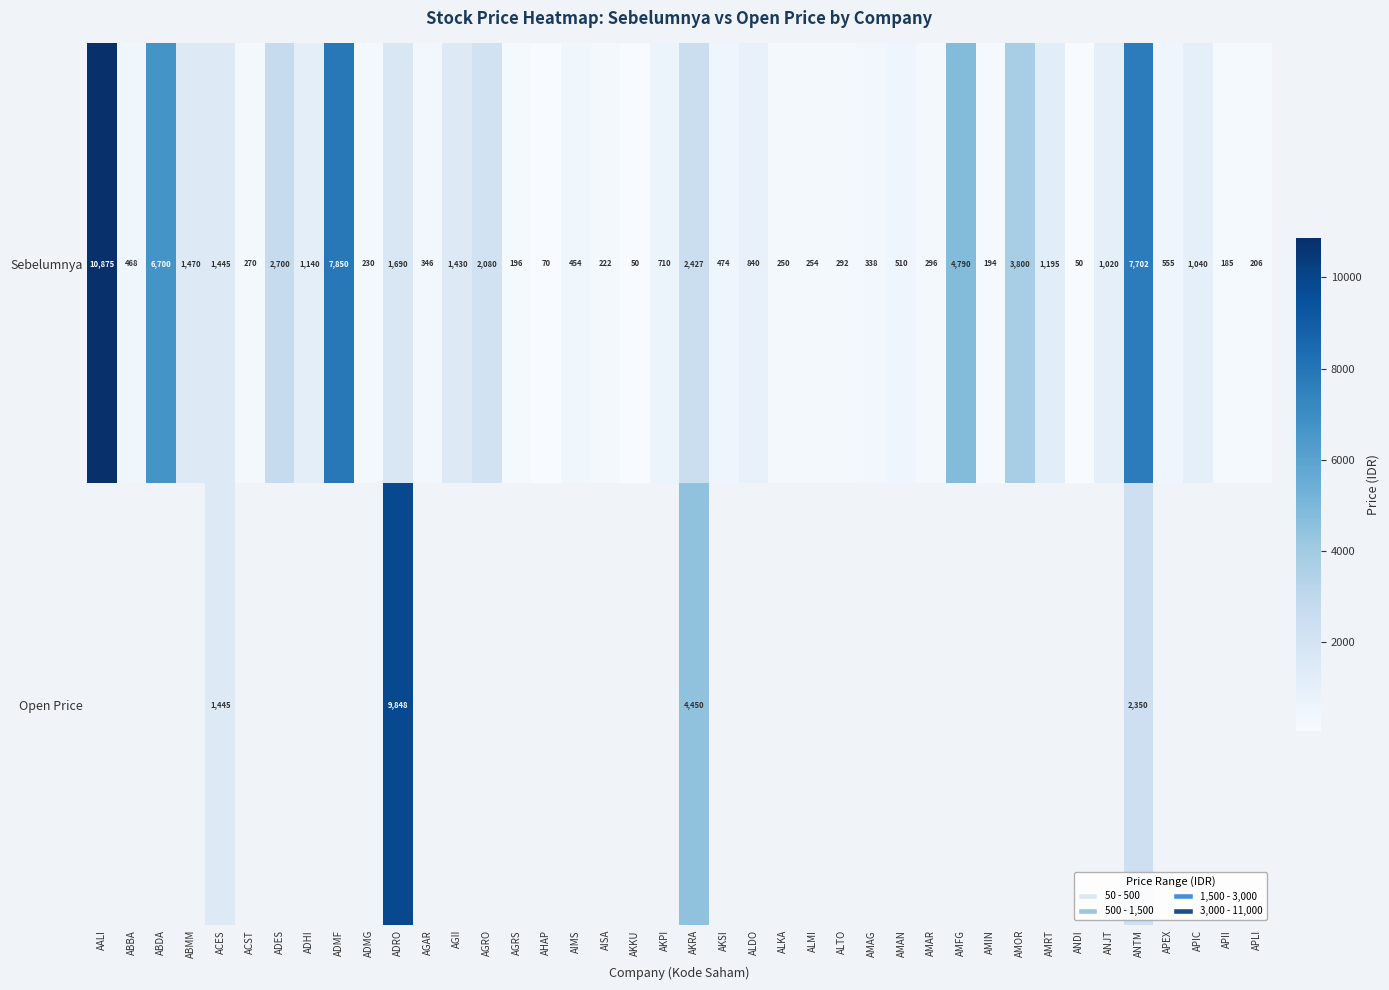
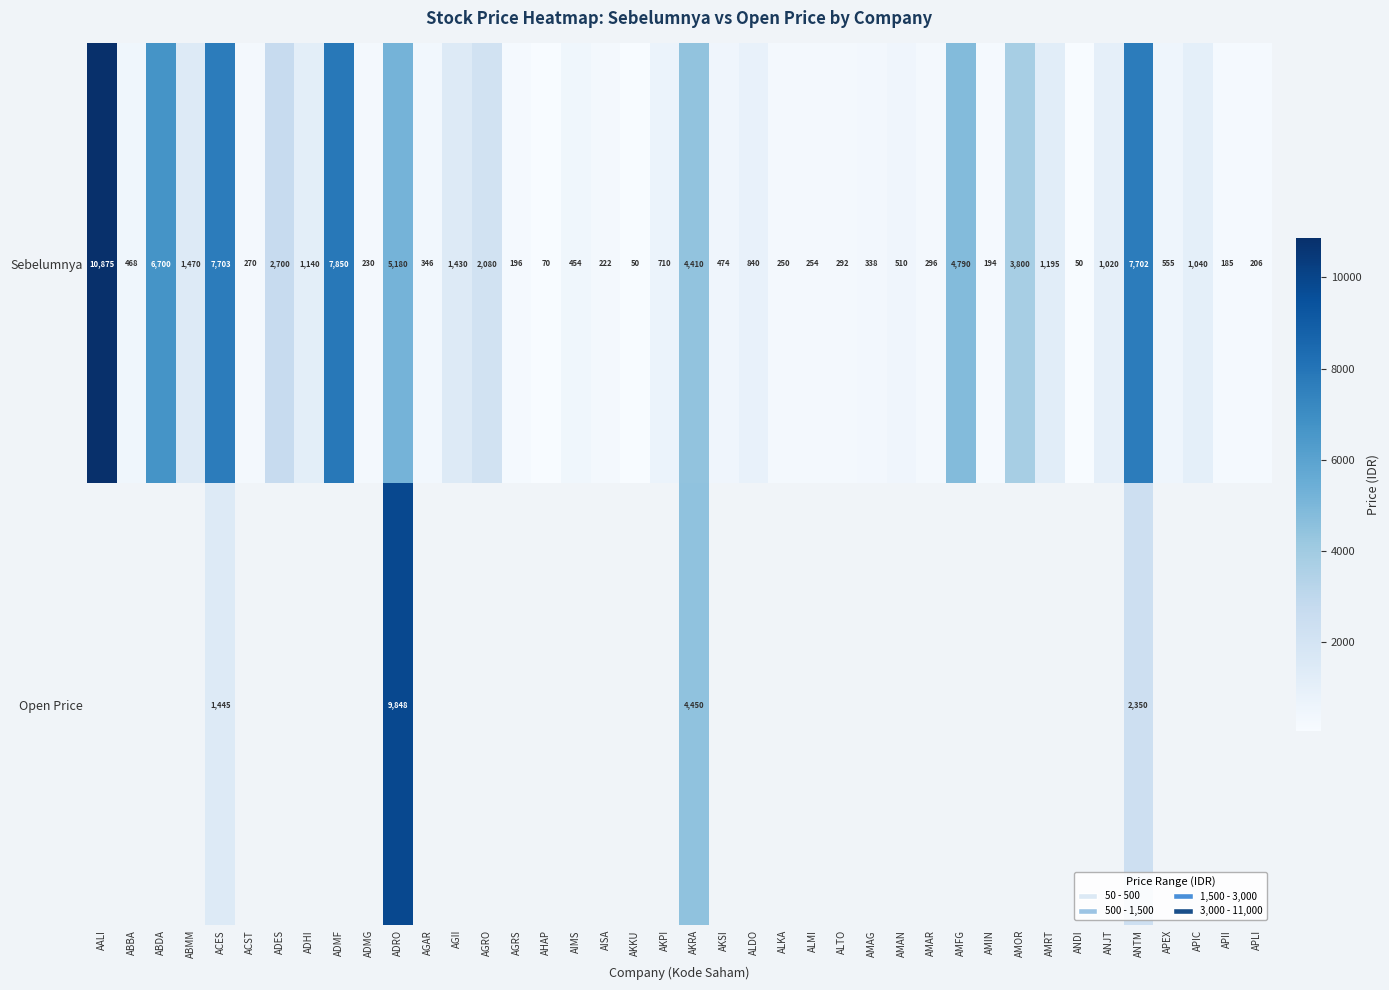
Sebelumnya, ACES: 1,445 -> 7,703
Sebelumnya, ADRO: 1,690 -> 5,180
Sebelumnya, AKRA: 2,427 -> 4,410
